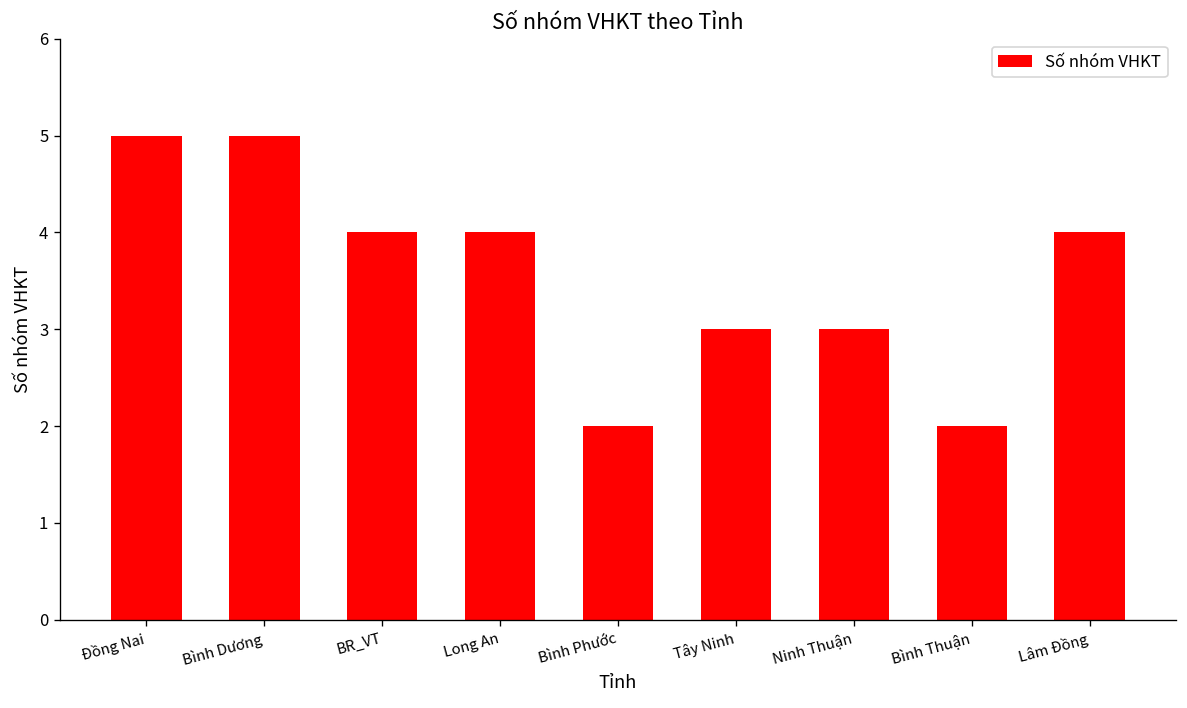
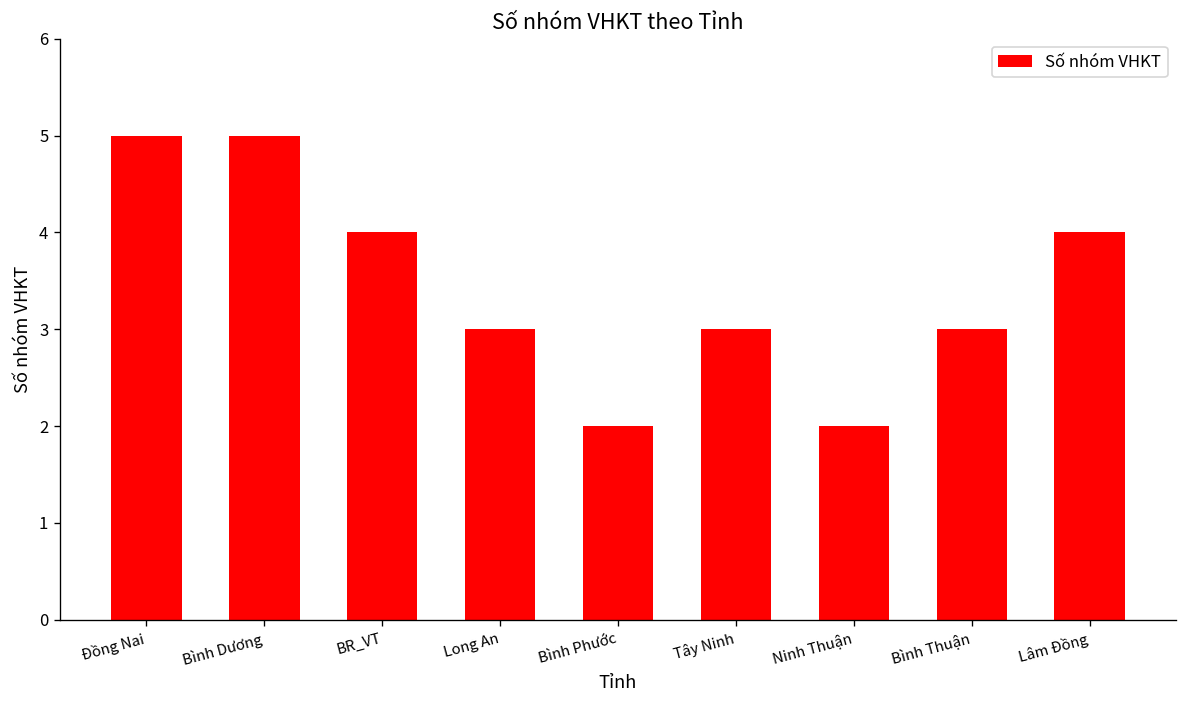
Long An: 4 -> 3
Ninh Thuận: 3 -> 2
Bình Thuận: 2 -> 3
